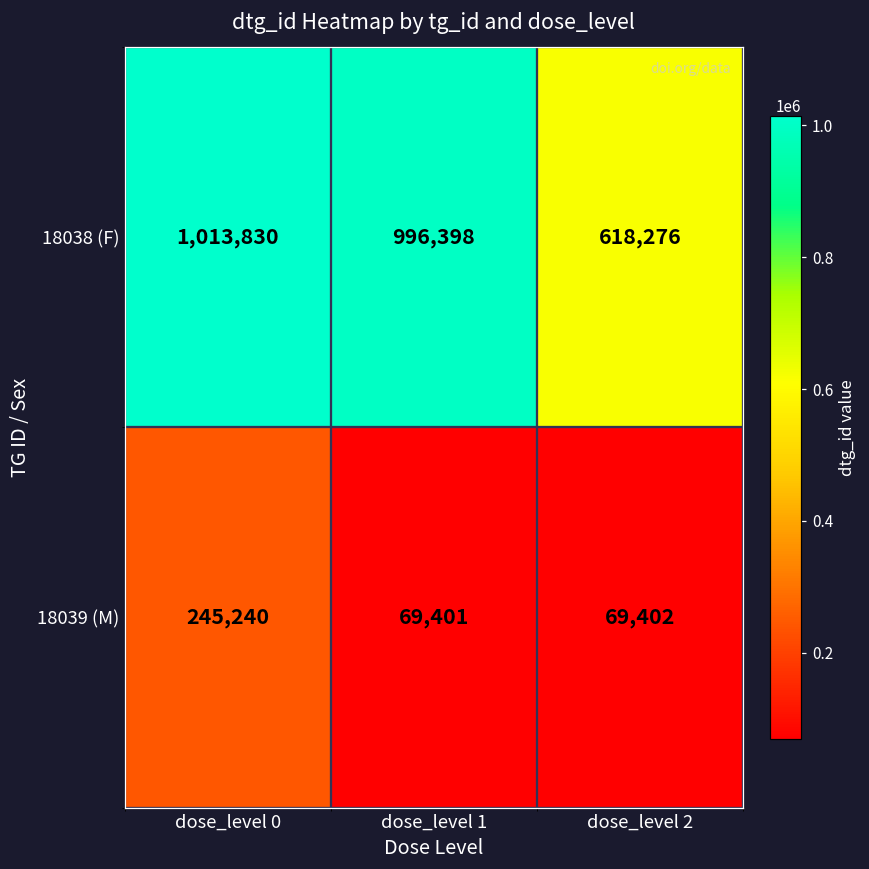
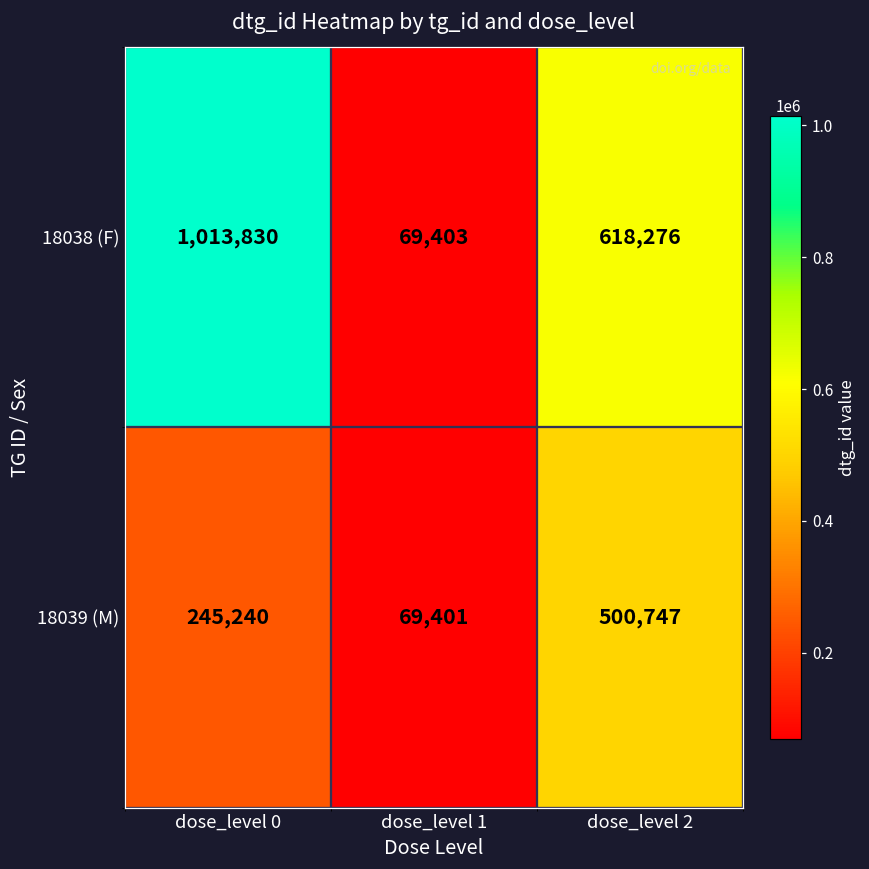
18038 (F), dose_level 1: 996,398 -> 69,403
18039 (M), dose_level 2: 69,402 -> 500,747
